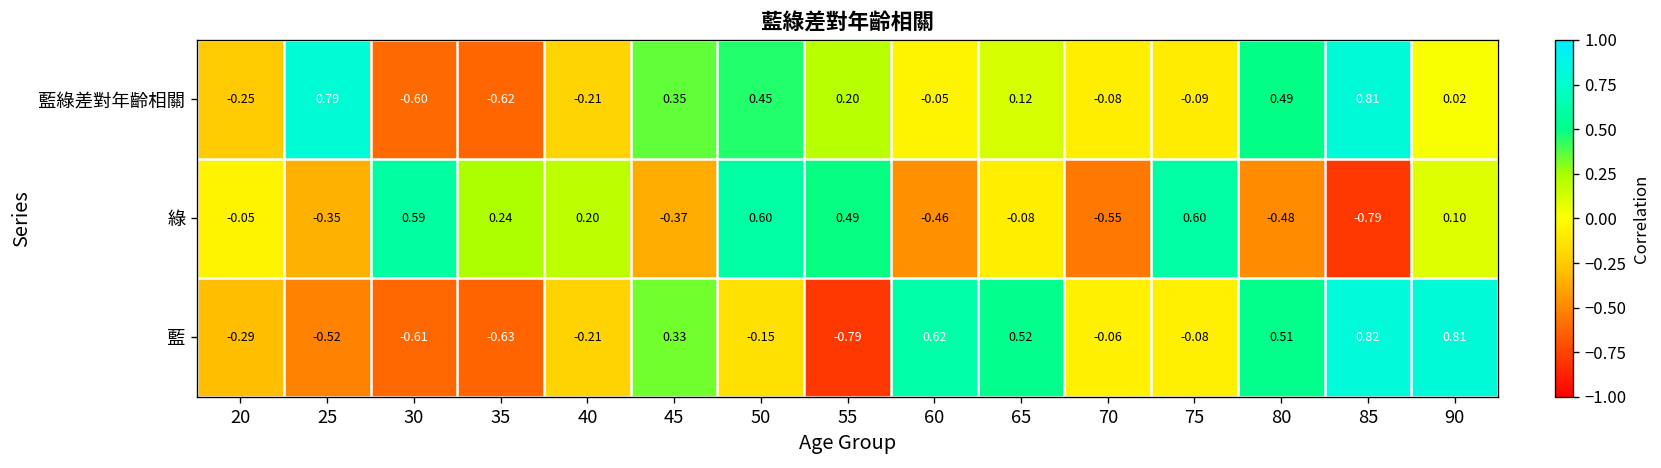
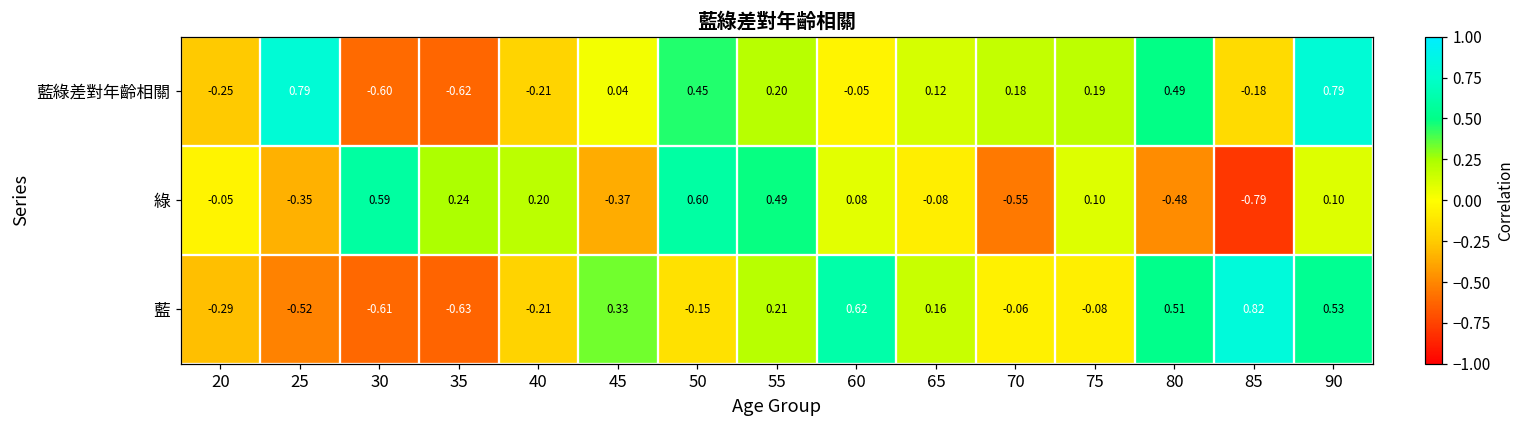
藍綠差對年齡相關, 45: 0.35 -> 0.04
藍綠差對年齡相關, 70: -0.08 -> 0.18
藍綠差對年齡相關, 75: -0.09 -> 0.19
藍綠差對年齡相關, 85: 0.81 -> -0.18
藍綠差對年齡相關, 90: 0.02 -> 0.79
綠, 60: -0.46 -> 0.08
綠, 75: 0.60 -> 0.10
藍, 55: -0.79 -> 0.21
藍, 65: 0.52 -> 0.16
藍, 90: 0.81 -> 0.53
